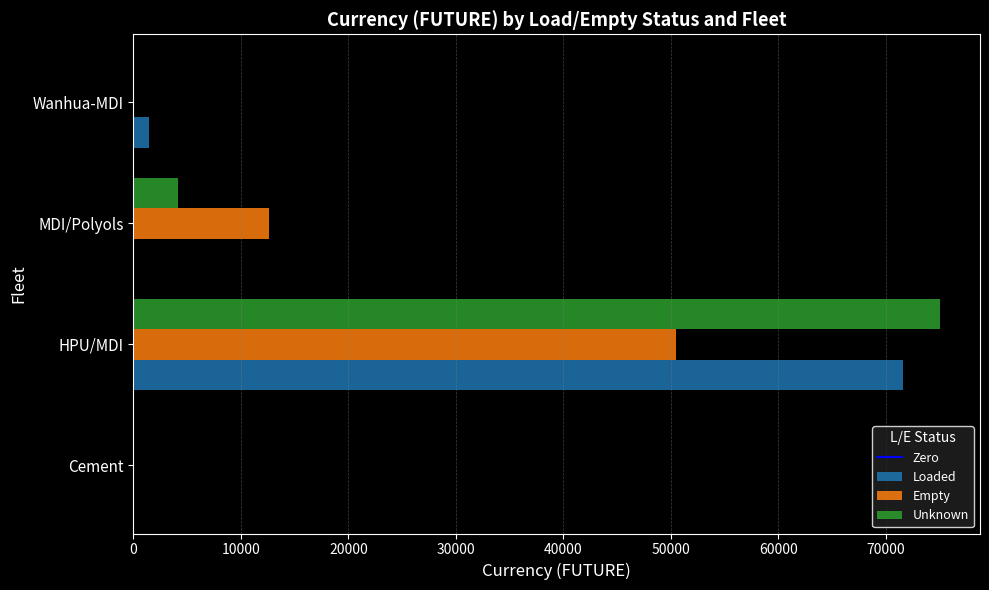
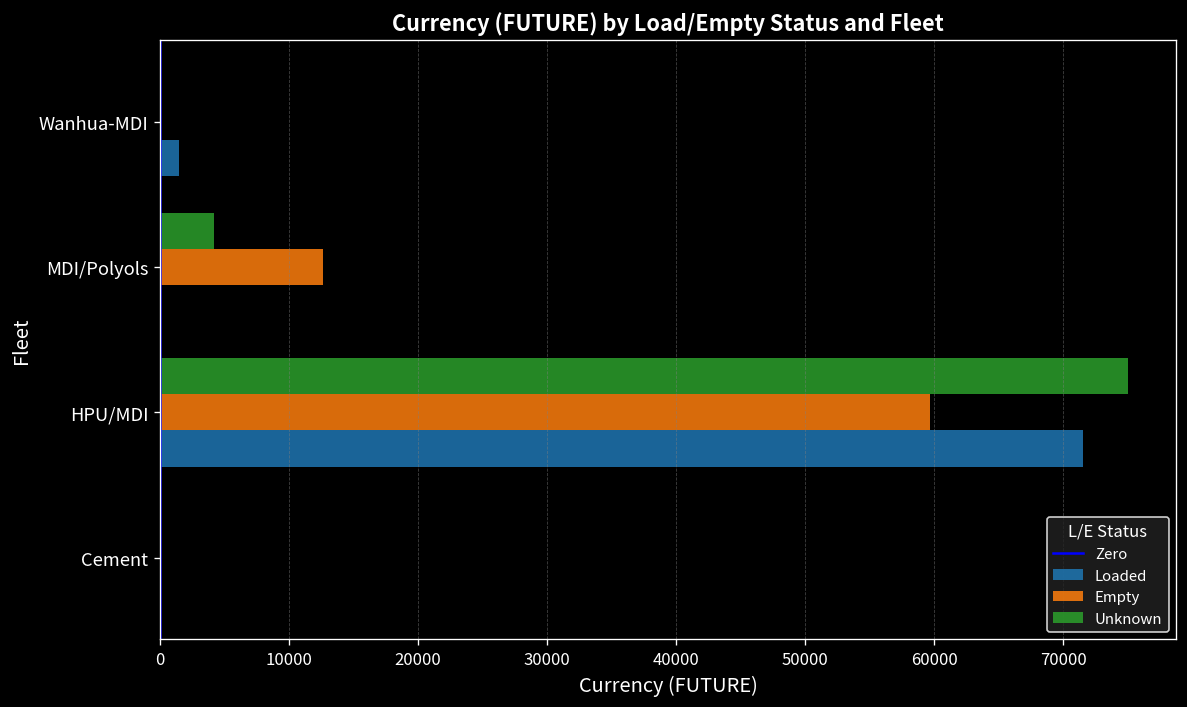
Empty, HPU/MDI: 50500 -> 59700
